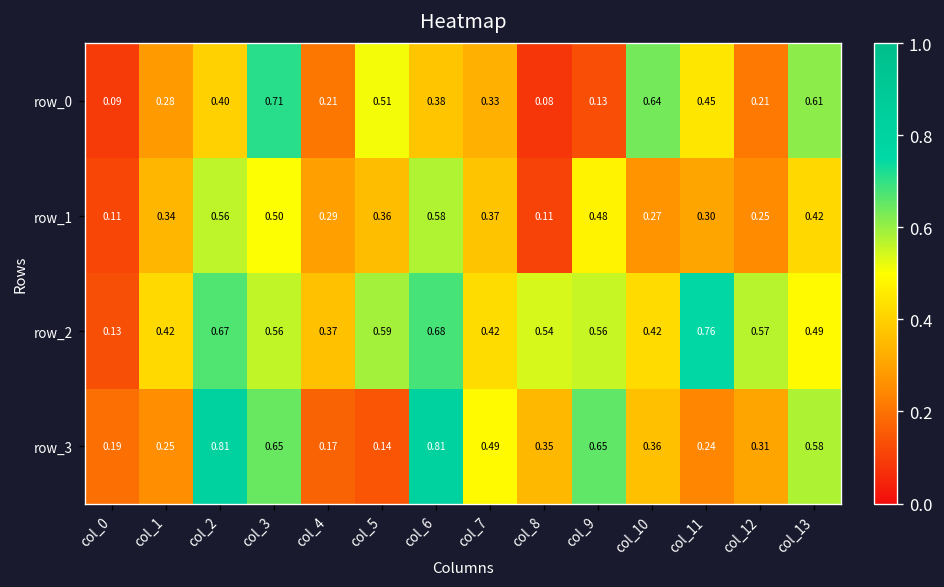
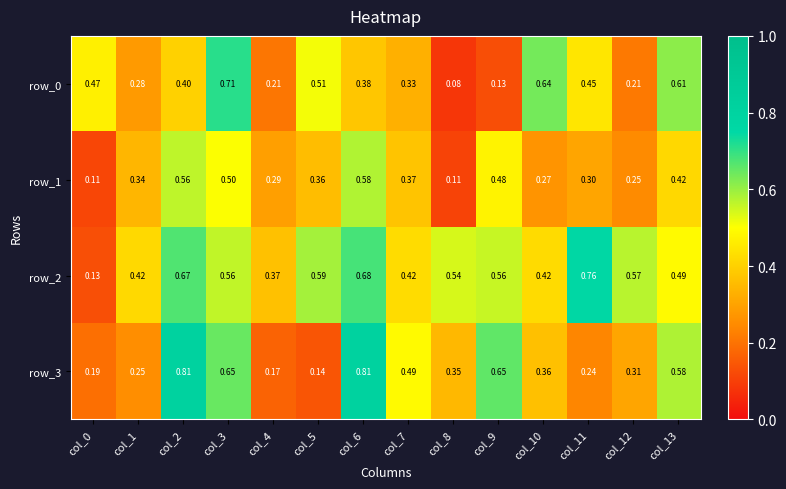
row_0, col_0: 0.09 -> 0.47
